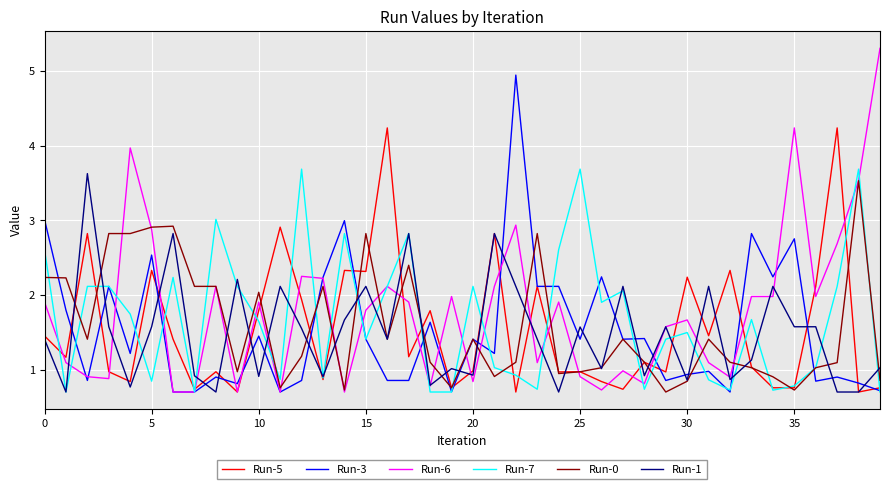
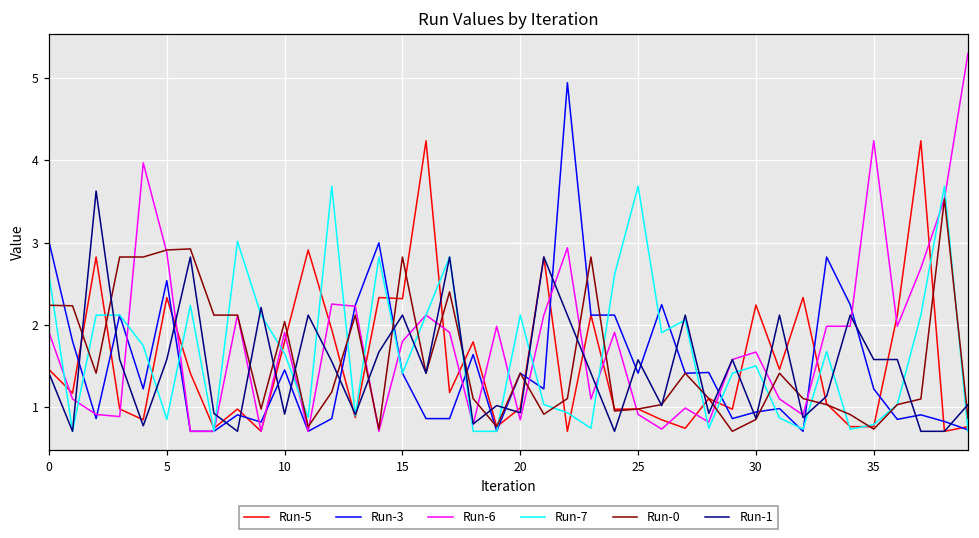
Run-3, 35: 2.8 -> 1.2
